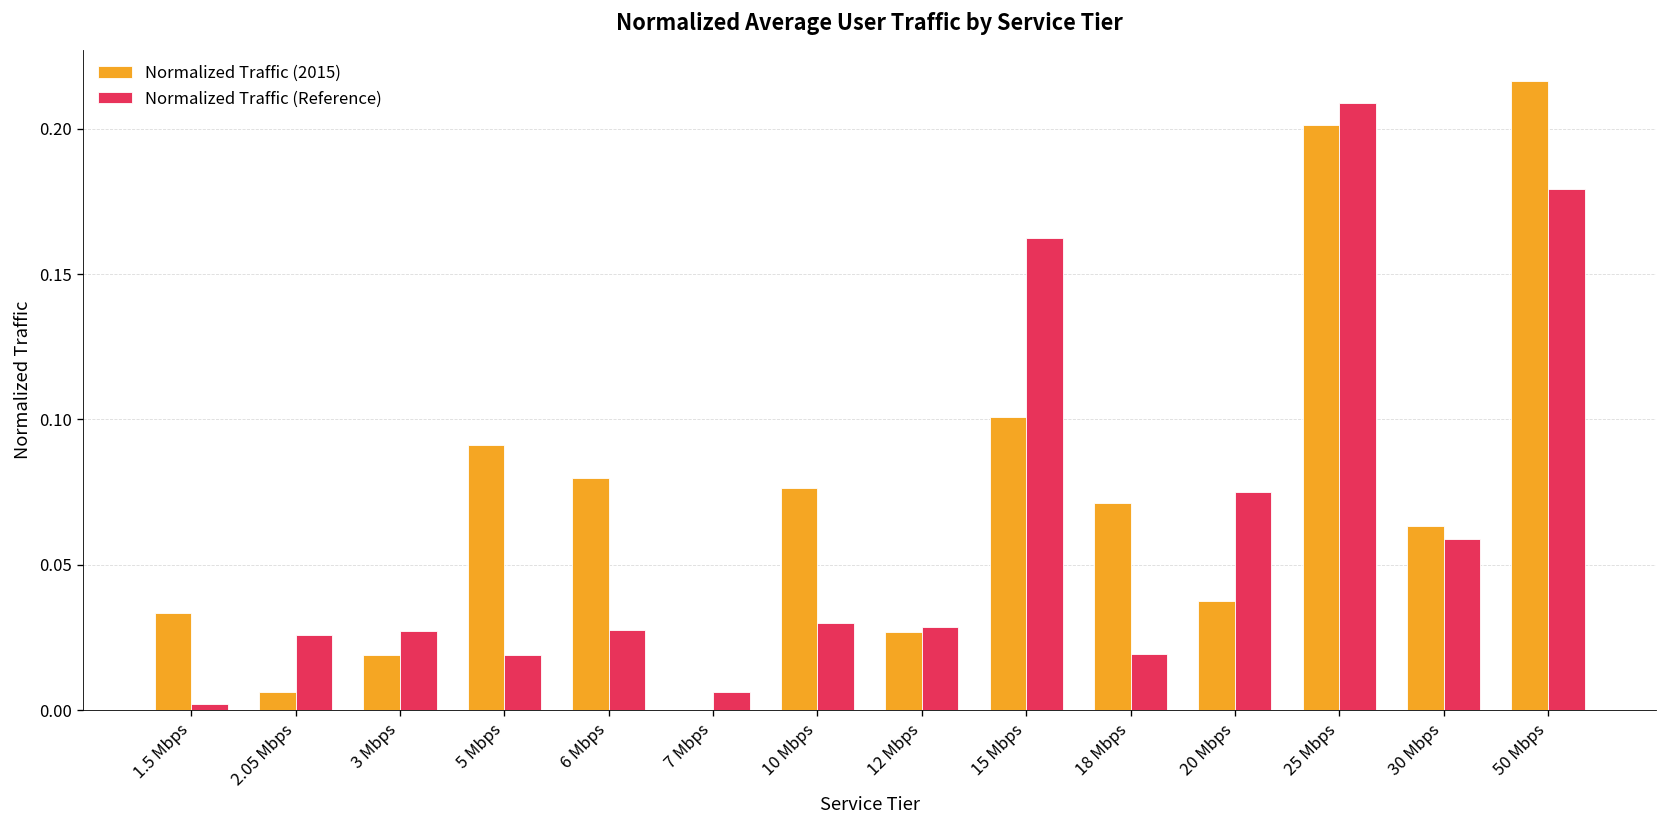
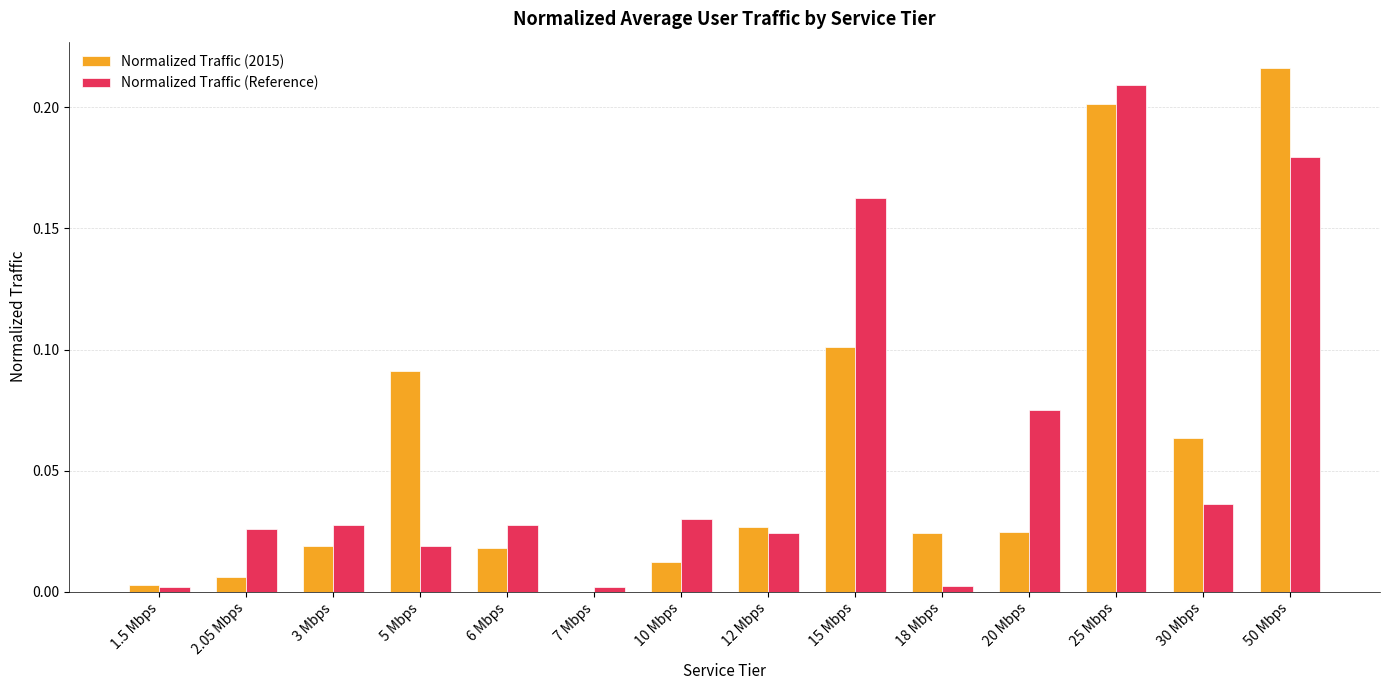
Normalized Traffic (2015), 1.5 Mbps: 0.033 -> 0.003
Normalized Traffic (2015), 6 Mbps: 0.080 -> 0.018
Normalized Traffic (Reference), 7 Mbps: 0.006 -> 0.002
Normalized Traffic (2015), 10 Mbps: 0.076 -> 0.012
Normalized Traffic (Reference), 12 Mbps: 0.028 -> 0.024
Normalized Traffic (2015), 18 Mbps: 0.071 -> 0.024
Normalized Traffic (Reference), 18 Mbps: 0.019 -> 0.002
Normalized Traffic (2015), 20 Mbps: 0.038 -> 0.025
Normalized Traffic (Reference), 30 Mbps: 0.059 -> 0.036
